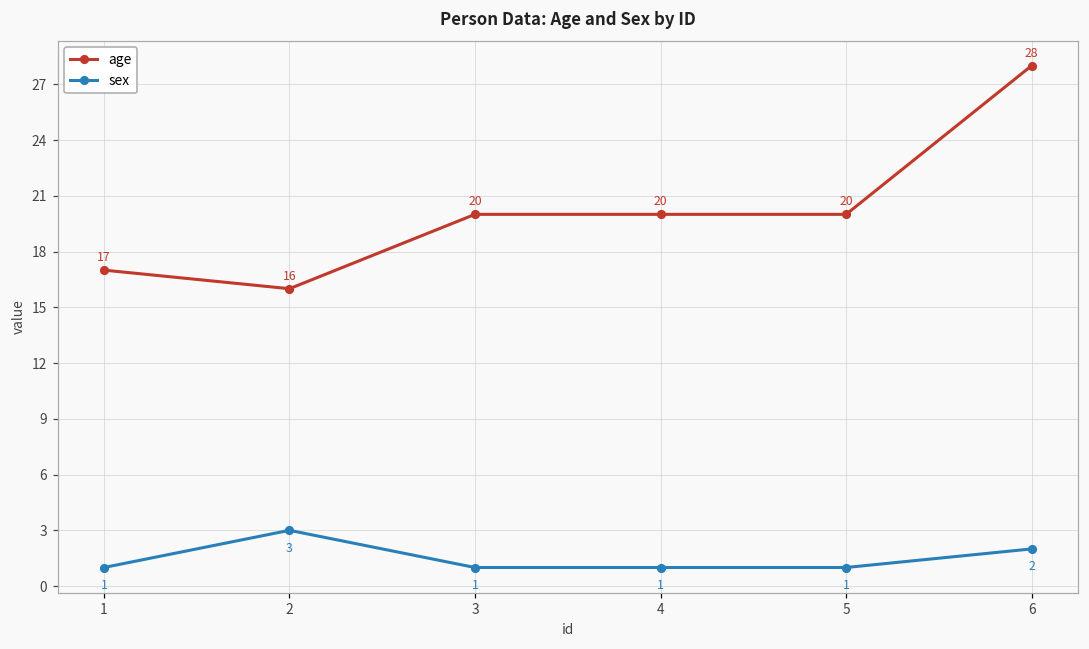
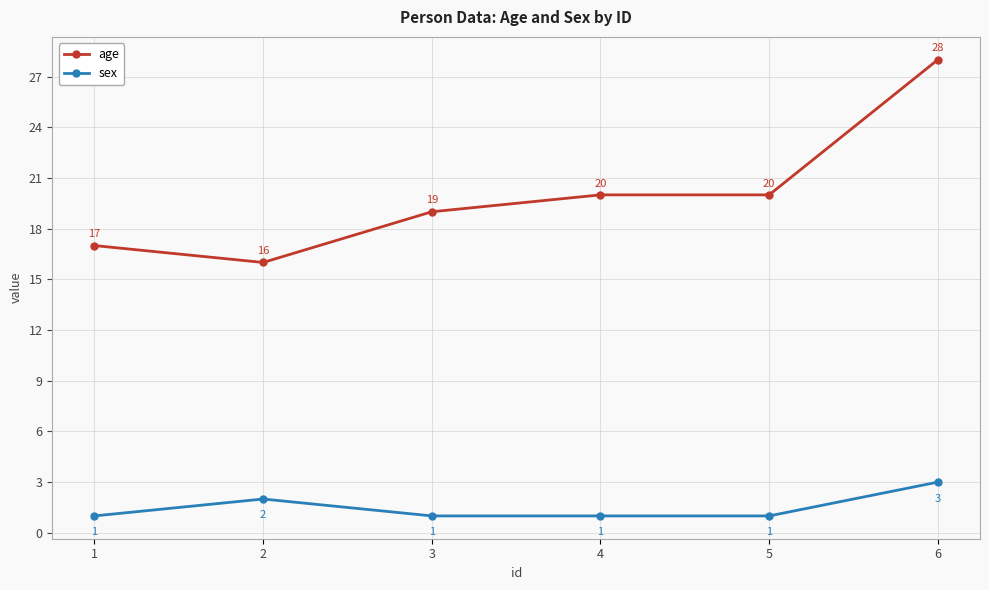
sex, 2: 3 -> 2
age, 3: 20 -> 19
sex, 6: 2 -> 3
